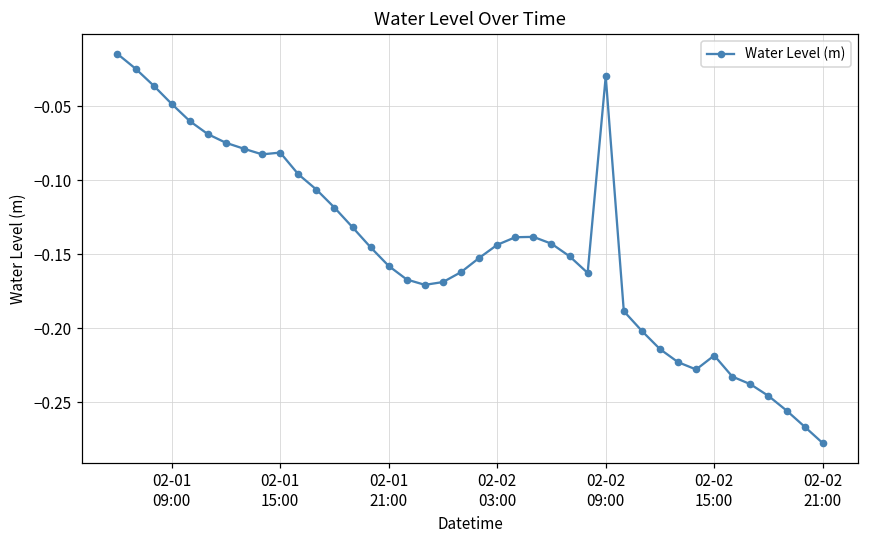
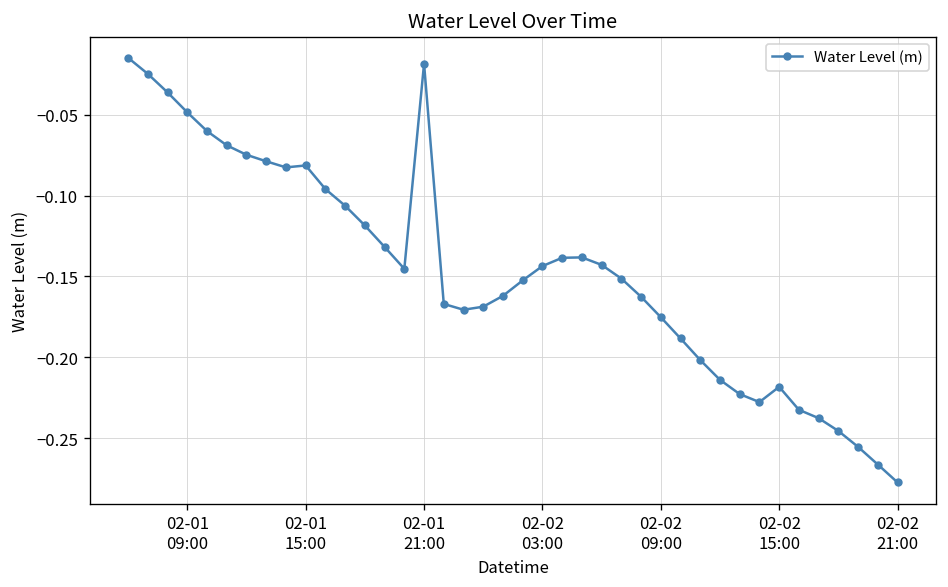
02-01 21:00: -0.158 -> -0.018
02-02 09:00: -0.030 -> -0.175
